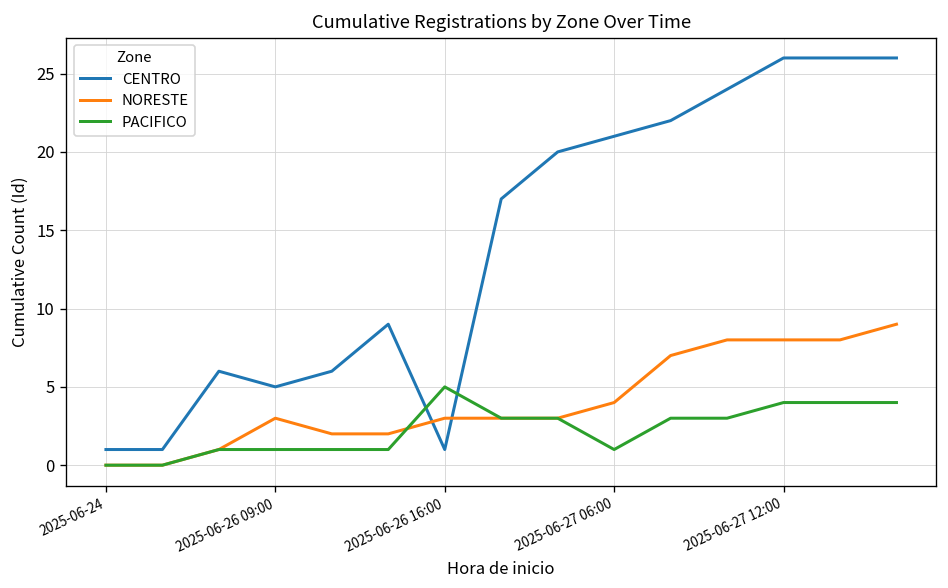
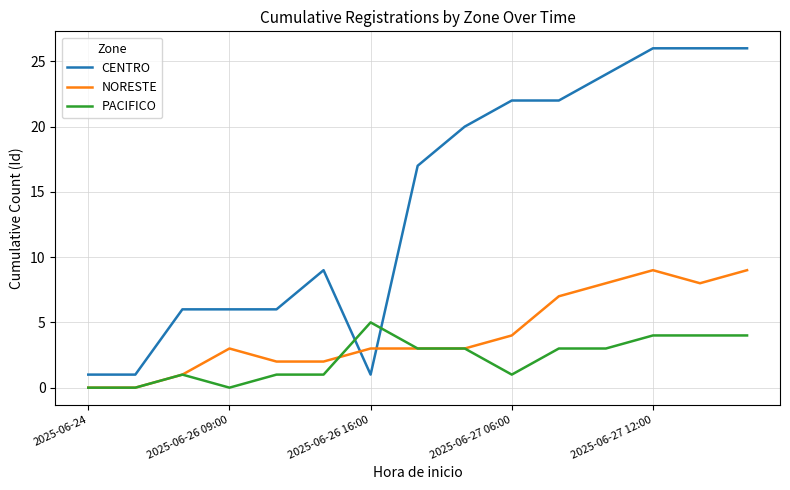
CENTRO, 2025-06-26 09:00: 5 -> 6
PACIFICO, 2025-06-26 09:00: 1 -> 0
CENTRO, 2025-06-27 06:00: 21 -> 22
NORESTE, 2025-06-27 12:00: 8 -> 9
